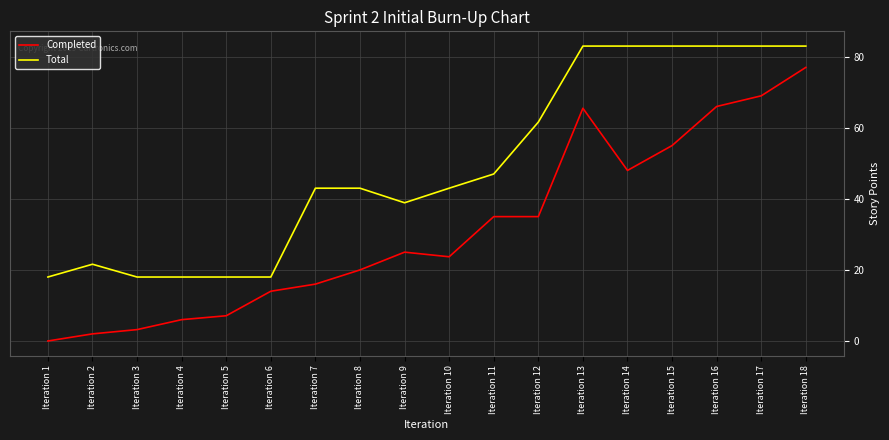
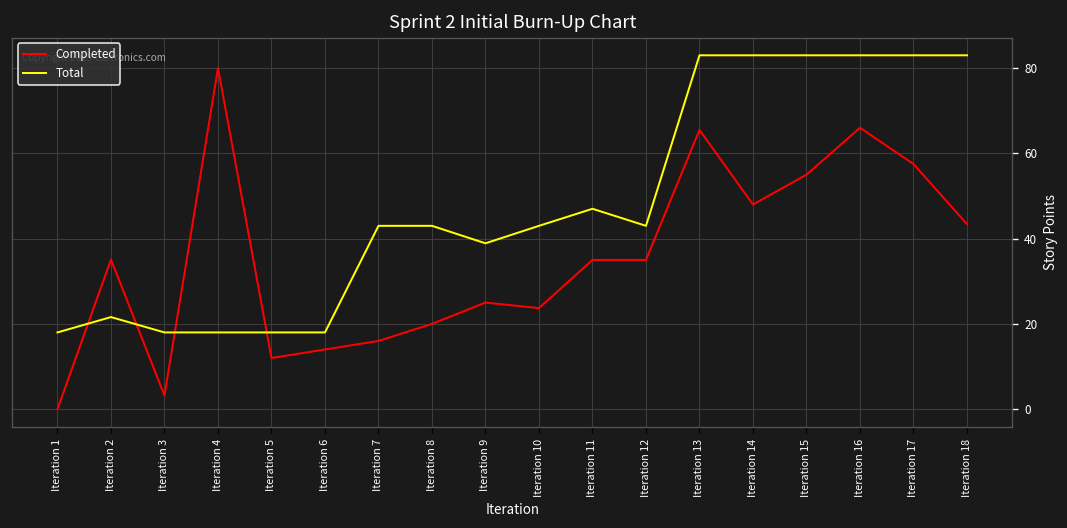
Completed, Iteration 2: 2 -> 35
Completed, Iteration 4: 6 -> 80
Completed, Iteration 5: 7 -> 12
Total, Iteration 12: 62 -> 43
Completed, Iteration 17: 69 -> 58
Completed, Iteration 18: 77 -> 43
